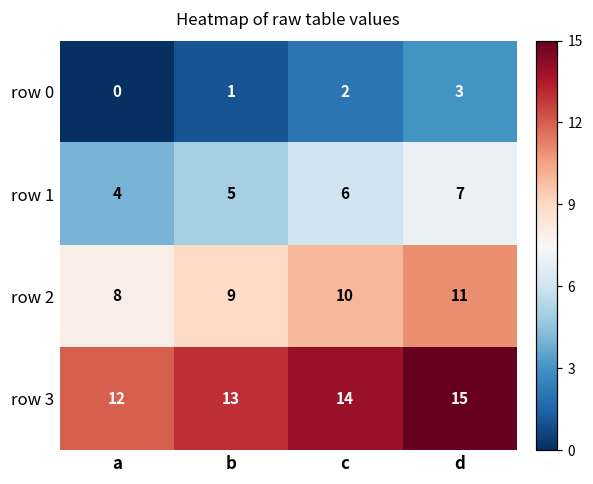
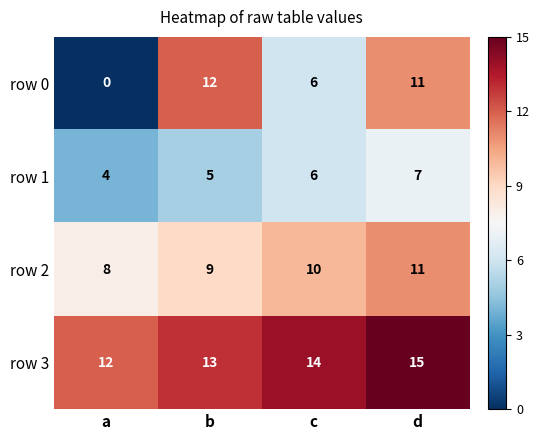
row 0, b: 1 -> 12
row 0, c: 2 -> 6
row 0, d: 3 -> 11
